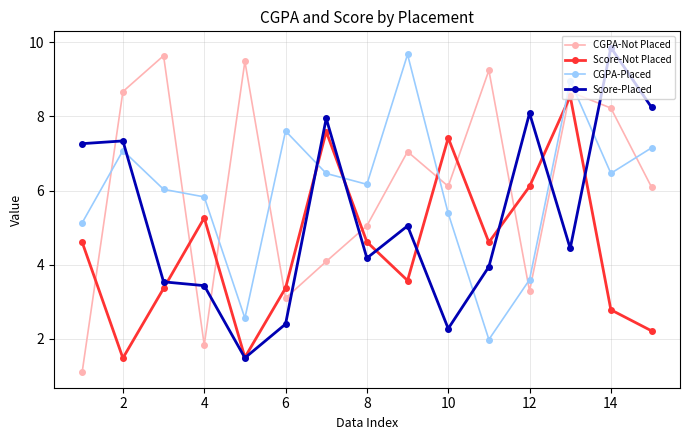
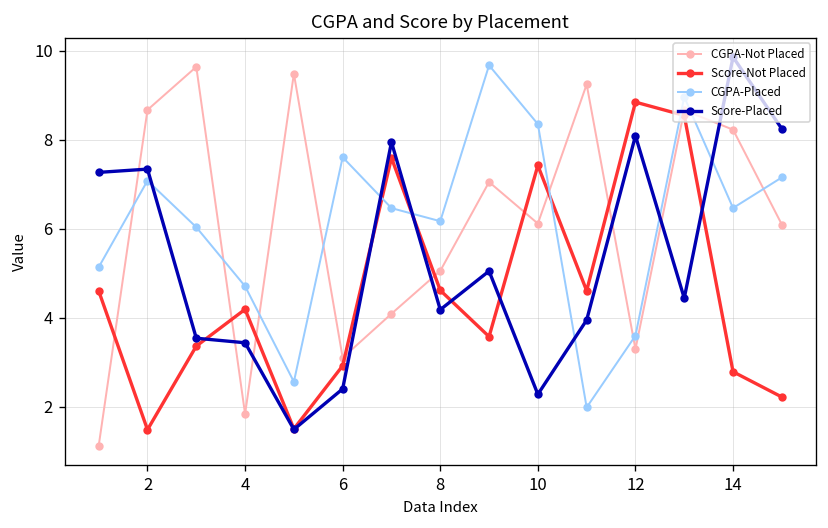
Score-Not Placed, 4: 5.3 -> 4.2
CGPA-Placed, 4: 5.8 -> 4.7
Score-Not Placed, 6: 3.4 -> 2.9
CGPA-Placed, 10: 5.4 -> 8.4
Score-Not Placed, 12: 6.1 -> 8.8
